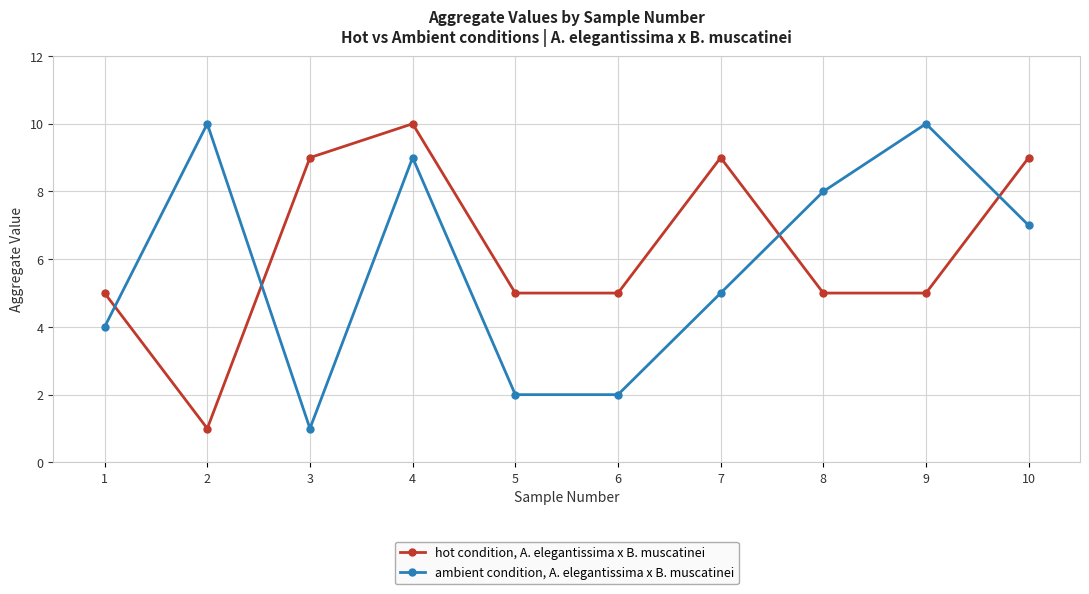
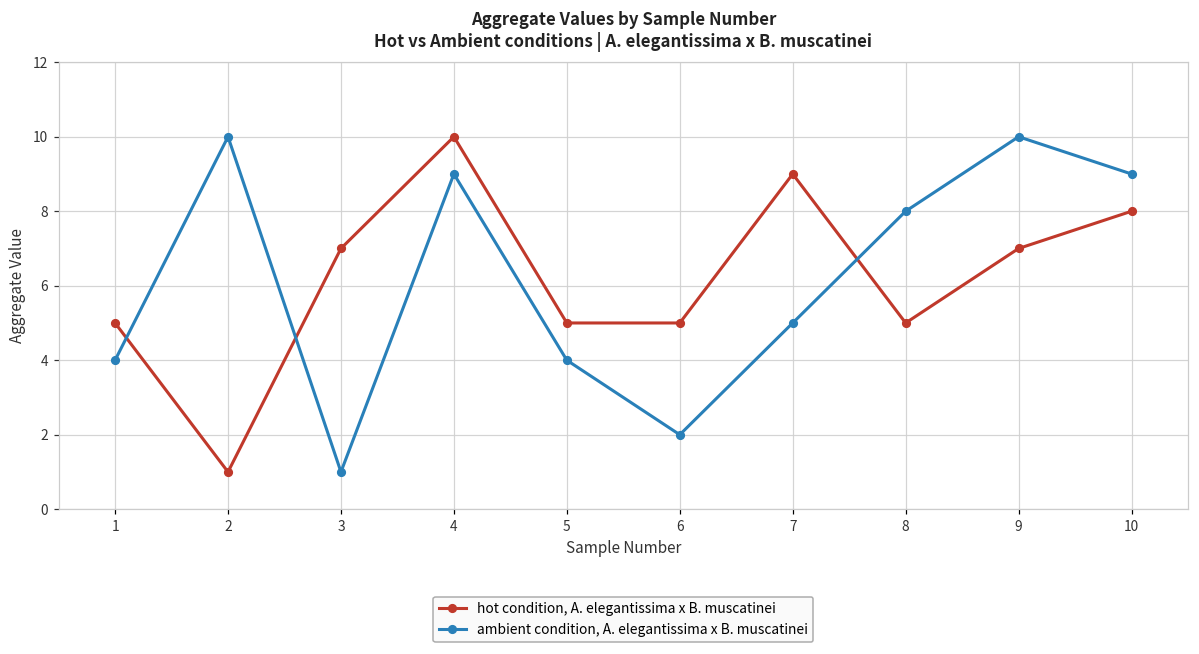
hot condition, A. elegantissima x B. muscatinei, 3: 9 -> 7
ambient condition, A. elegantissima x B. muscatinei, 5: 2 -> 4
hot condition, A. elegantissima x B. muscatinei, 9: 5 -> 7
hot condition, A. elegantissima x B. muscatinei, 10: 9 -> 8
ambient condition, A. elegantissima x B. muscatinei, 10: 7 -> 9
